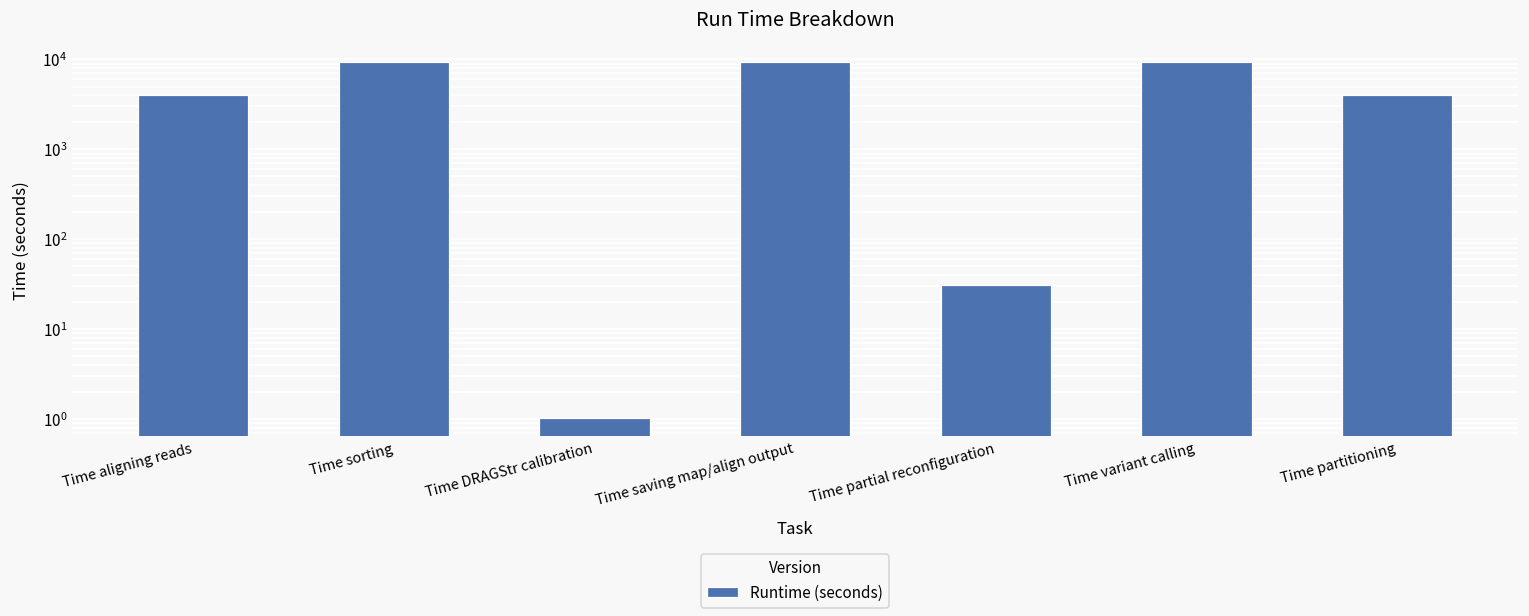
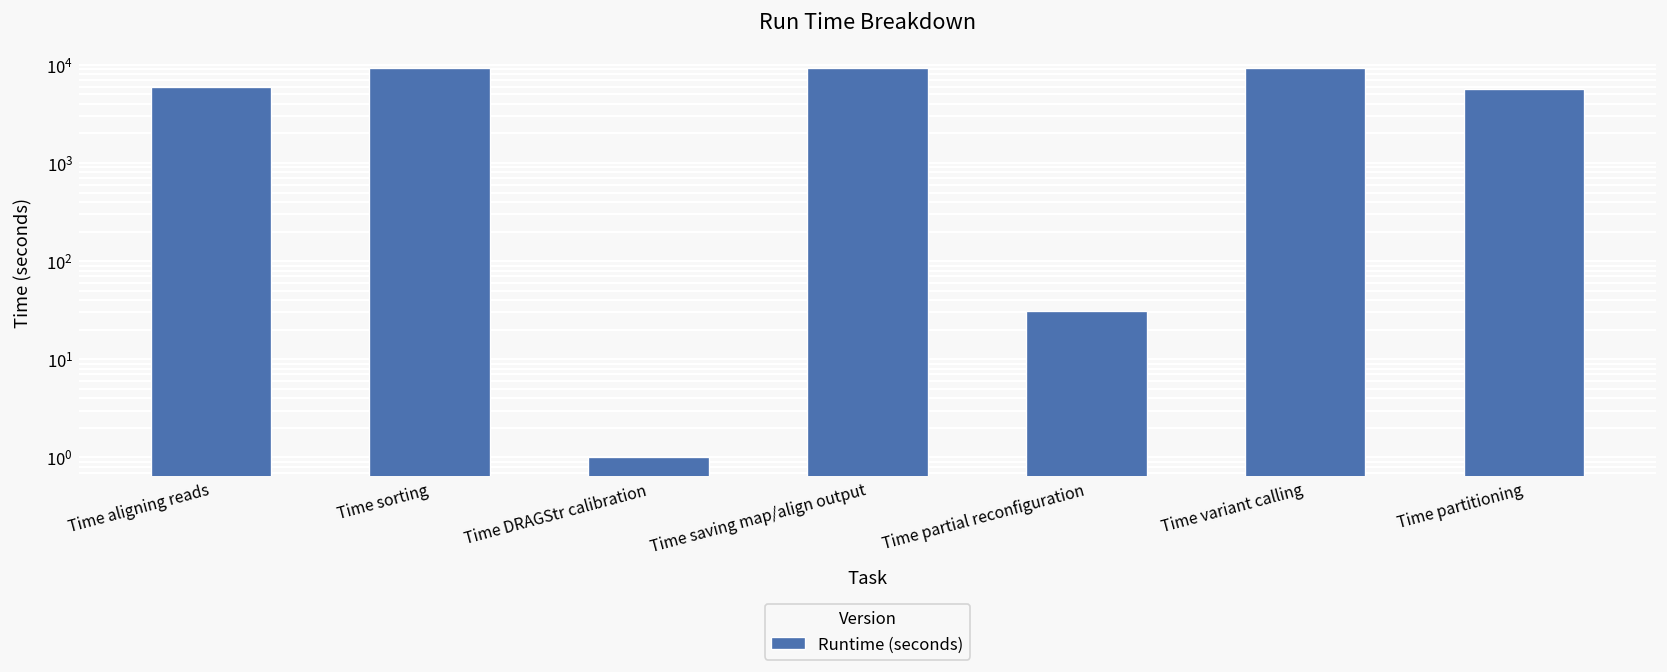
Time aligning reads: 4000 -> 6000
Time partitioning: 4000 -> 6000
